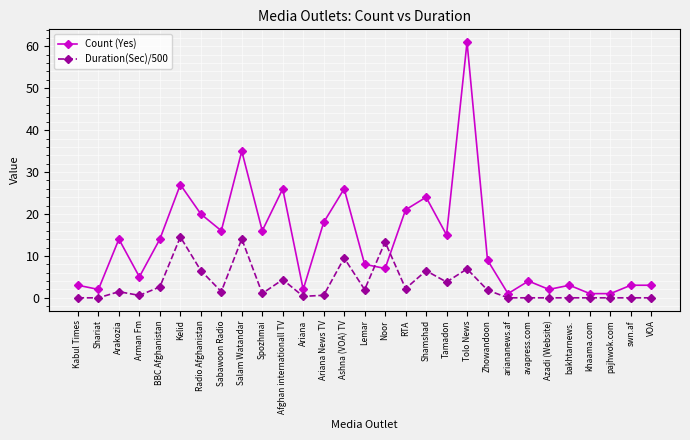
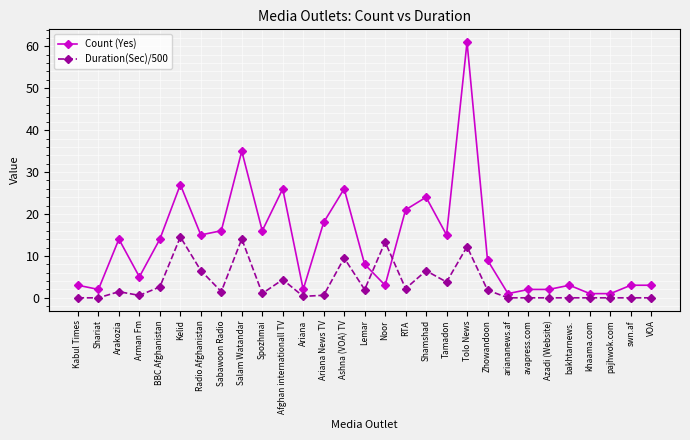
Count (Yes), Radio Afghanistan: 20 -> 15
Count (Yes), Noor: 7 -> 3
Duration(Sec)/500, Tolo News: 7 -> 12
Count (Yes), avapress.com: 4 -> 2
